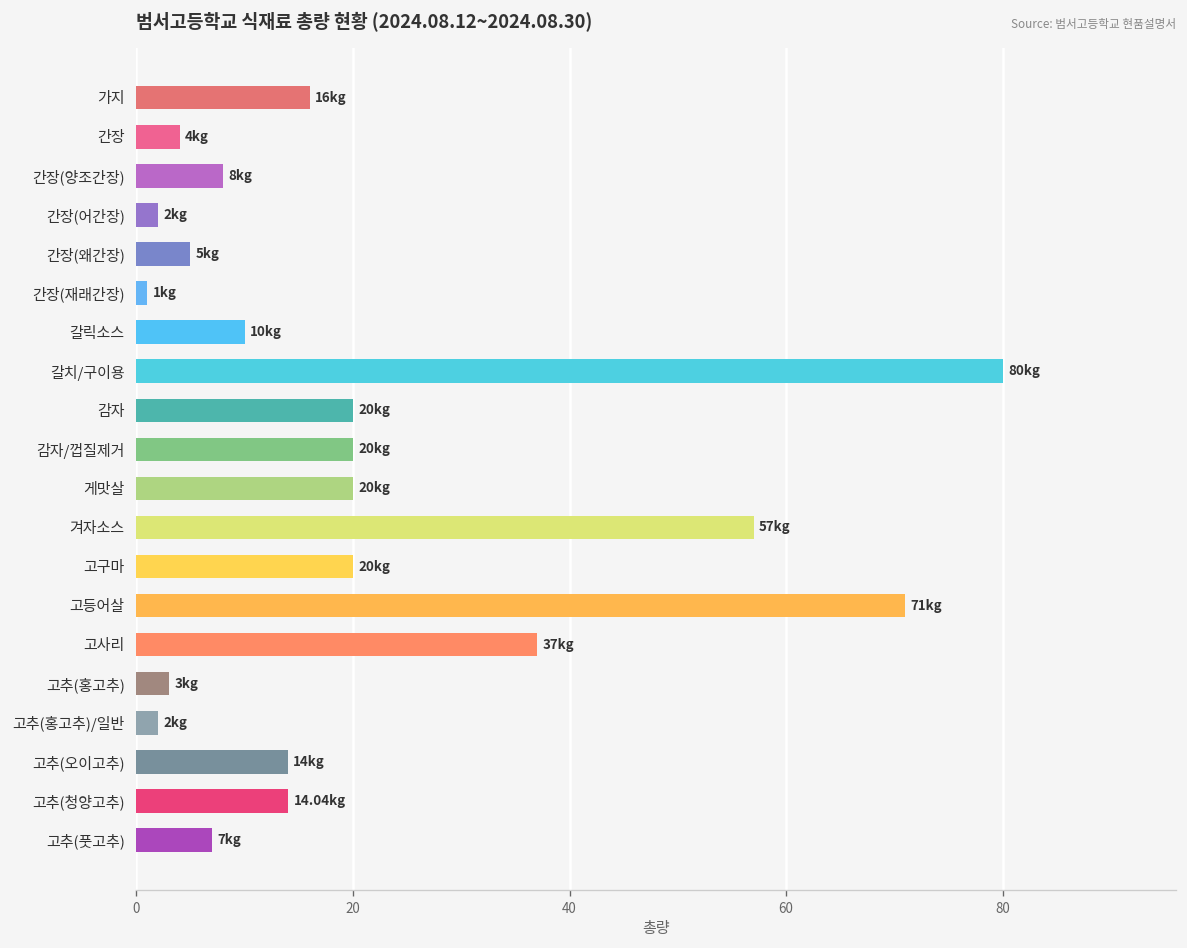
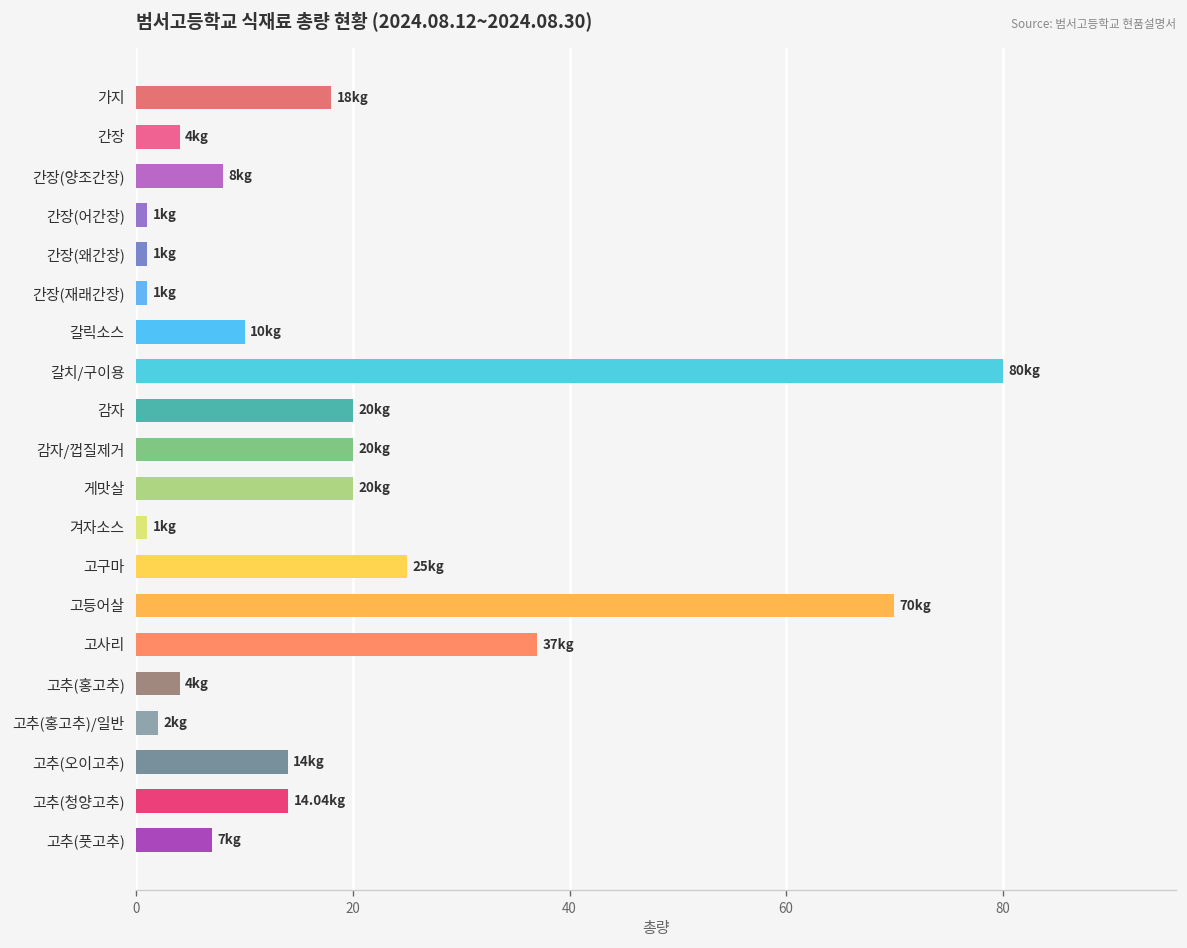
가지: 16 -> 18
간장(어간장): 2 -> 1
간장(왜간장): 5 -> 1
겨자소스: 57 -> 1
고구마: 20 -> 25
고등어살: 71 -> 70
고추(홍고추): 3 -> 4
